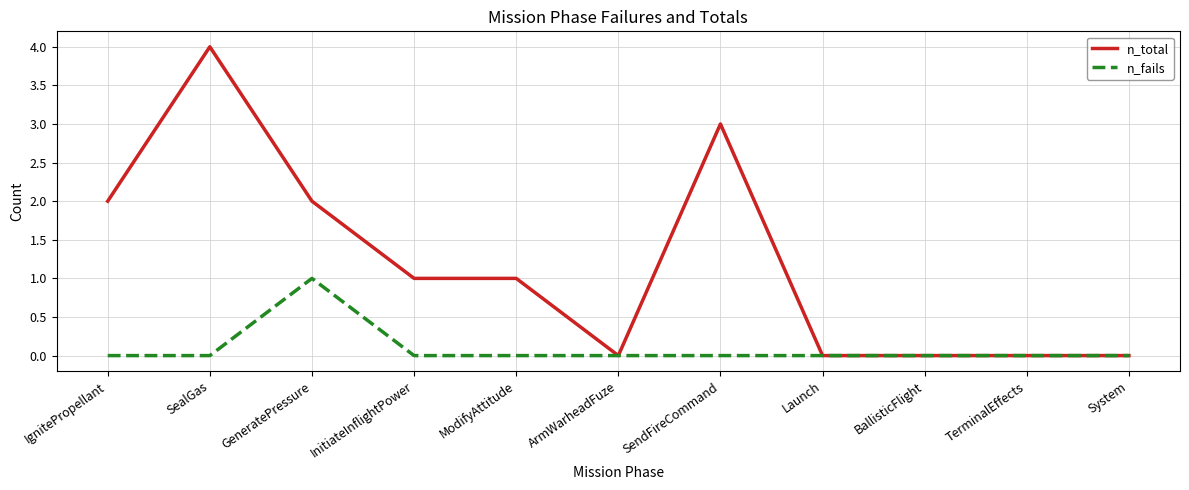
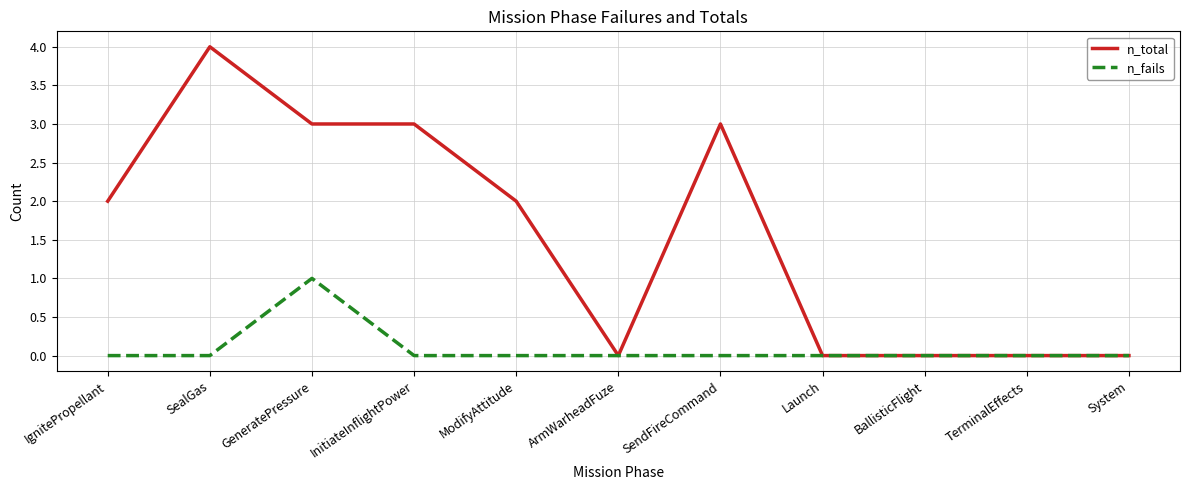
n_total, GeneratePressure: 2 -> 3
n_total, InitiateInflightPower: 1 -> 3
n_total, ModifyAttitude: 1 -> 2
